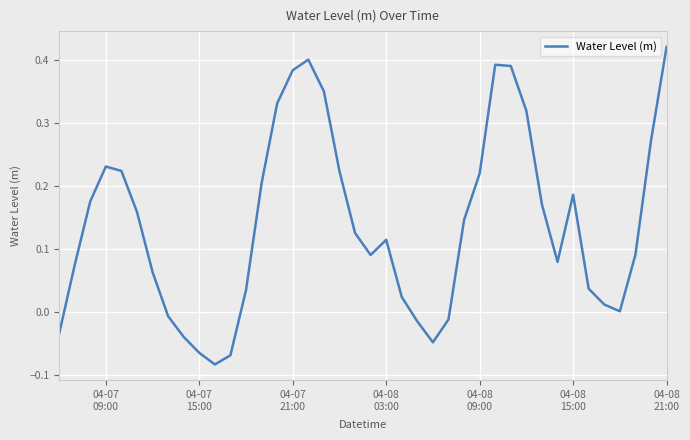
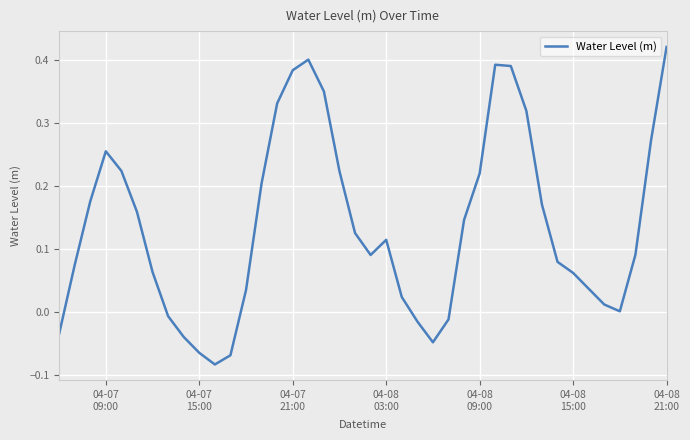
04-07 09:00: 0.23 -> 0.26
04-08 15:00: 0.19 -> 0.06
